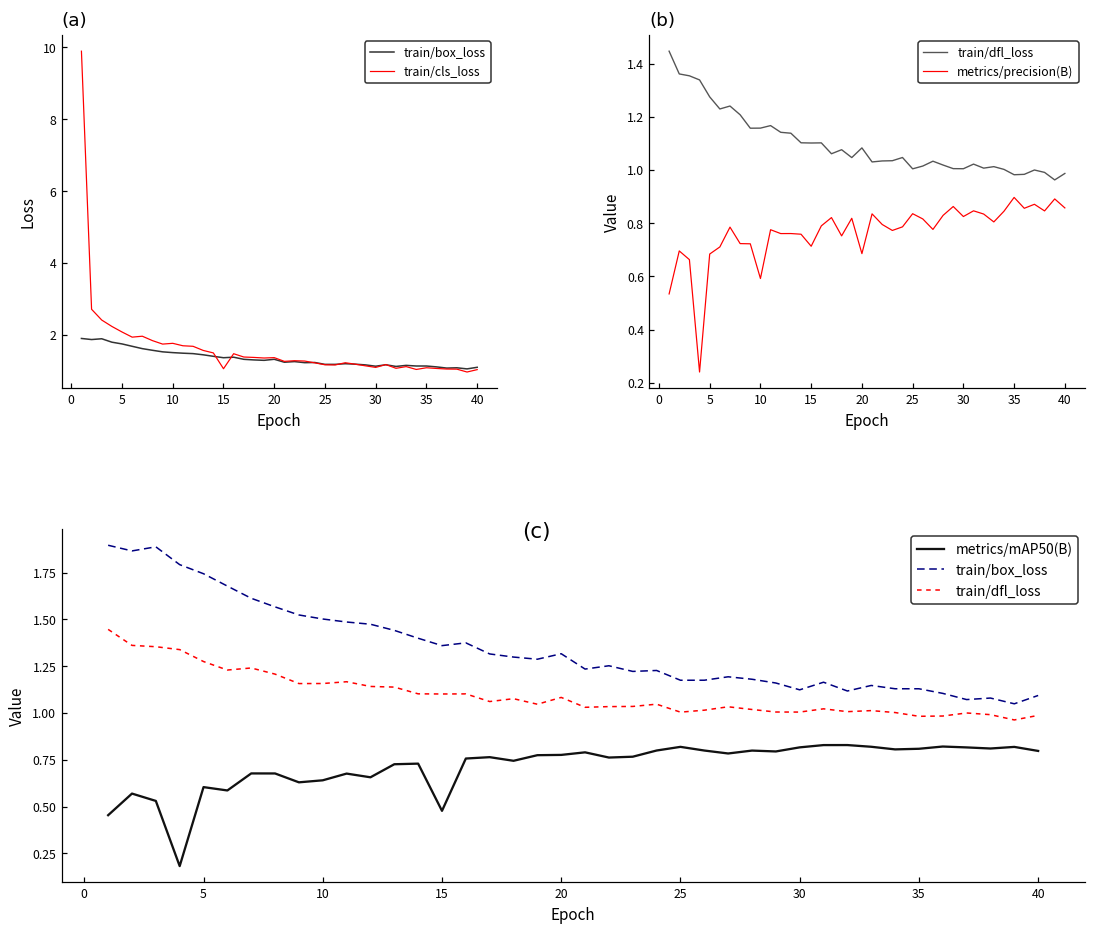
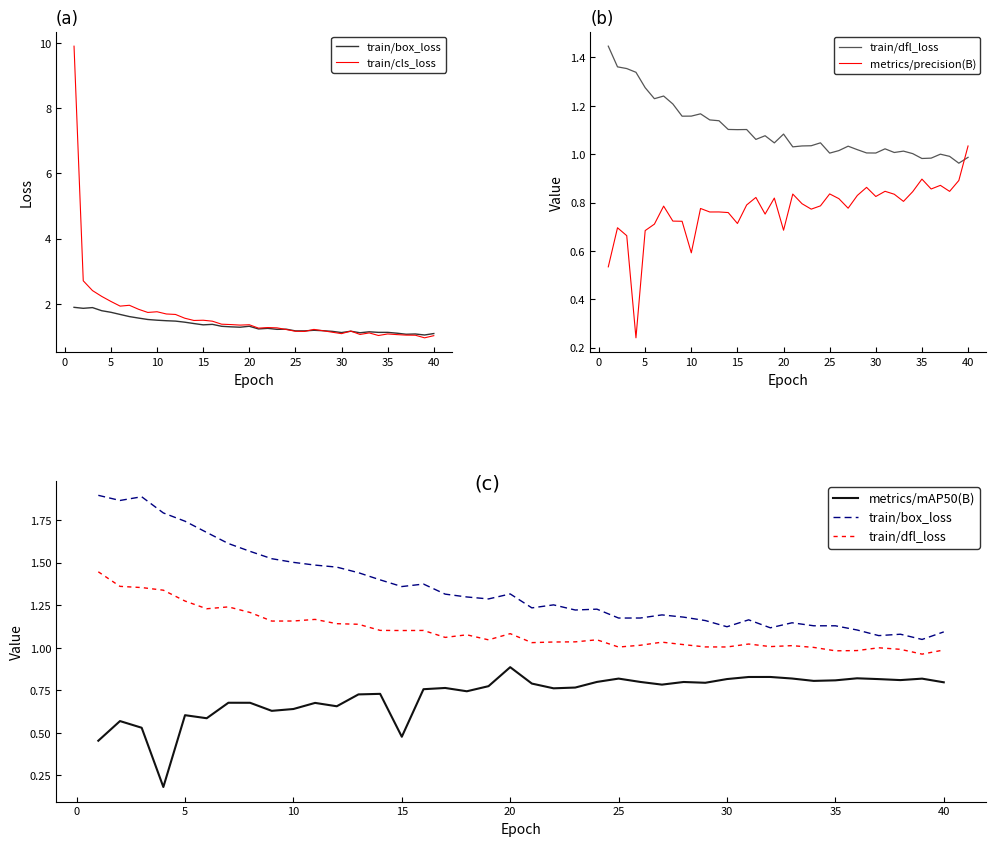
(a), train/cls_loss, 15: 1.1 -> 1.5
(b), metrics/precision(B), 40: 0.86 -> 1.03
(c), metrics/mAP50(B), 20: 0.78 -> 0.89
